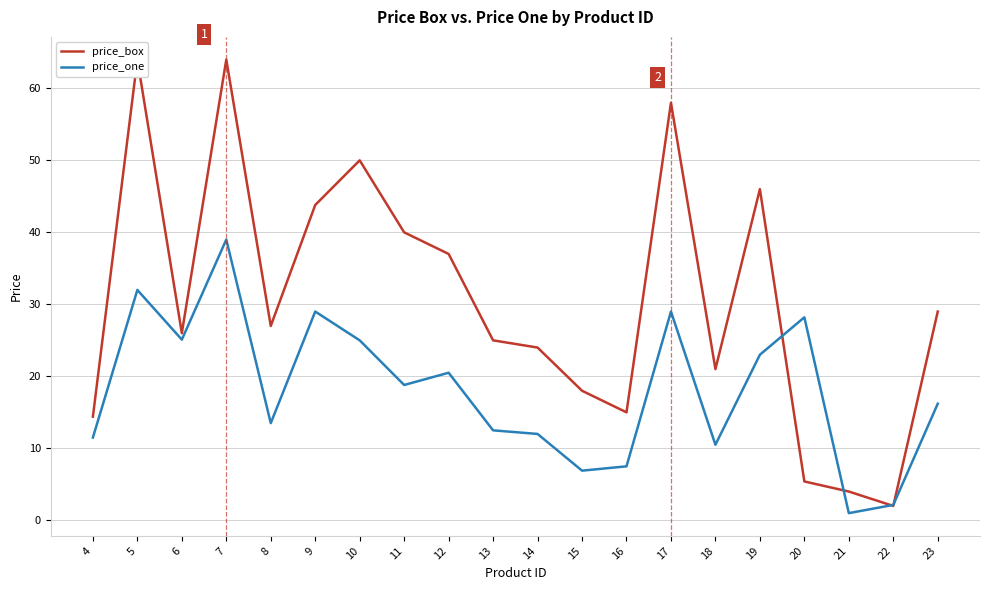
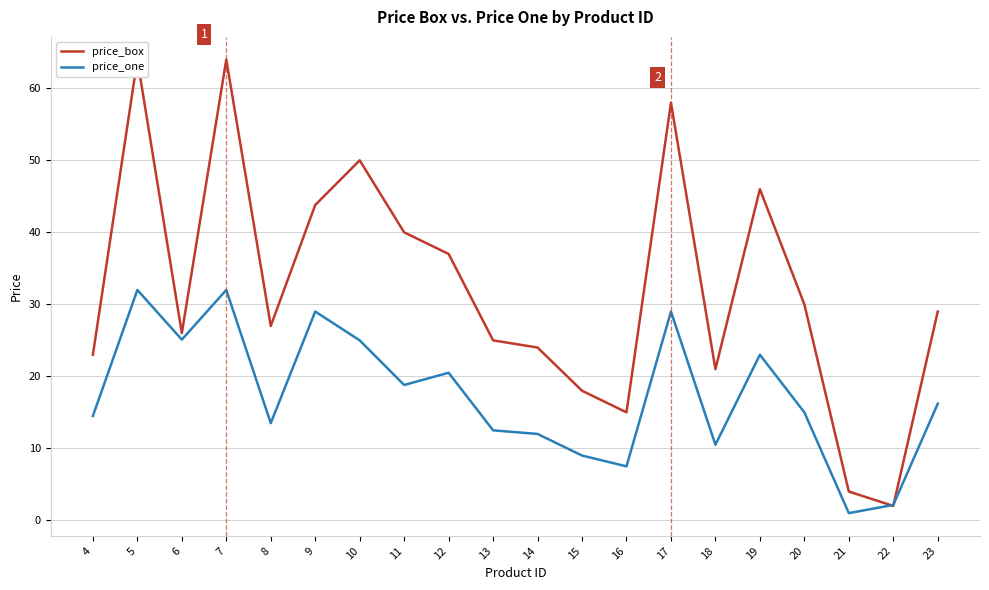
price_box, 4: 14 -> 23
price_one, 4: 12 -> 15
price_one, 7: 39 -> 32
price_one, 15: 7 -> 9
price_box, 20: 5 -> 30
price_one, 20: 28 -> 15
